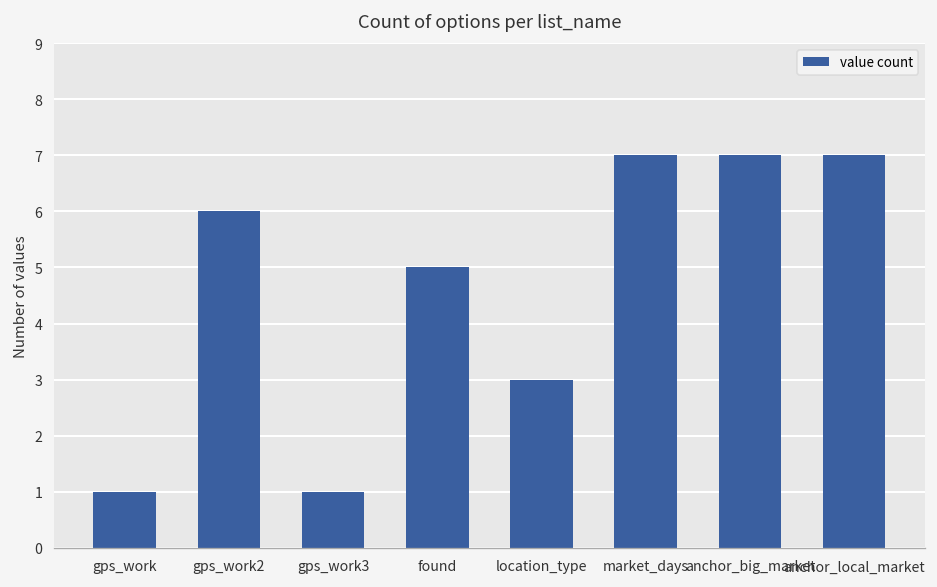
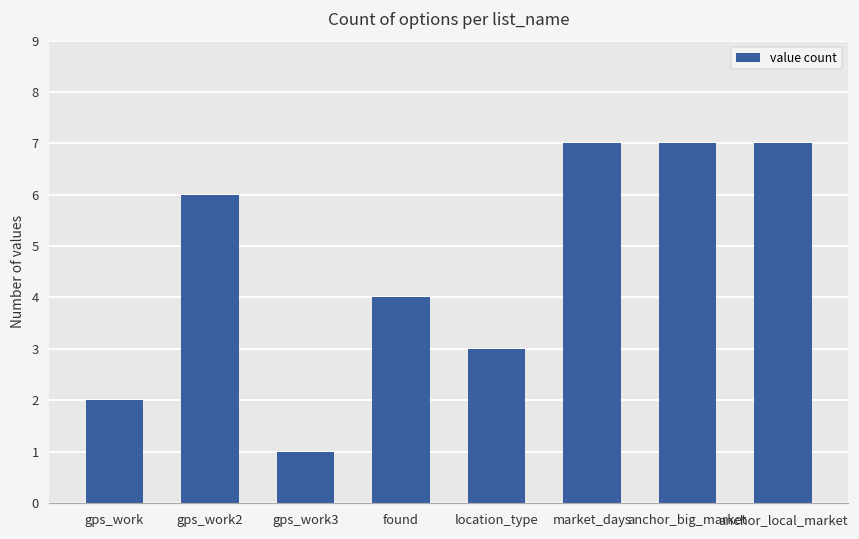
gps_work: 1 -> 2
found: 5 -> 4
